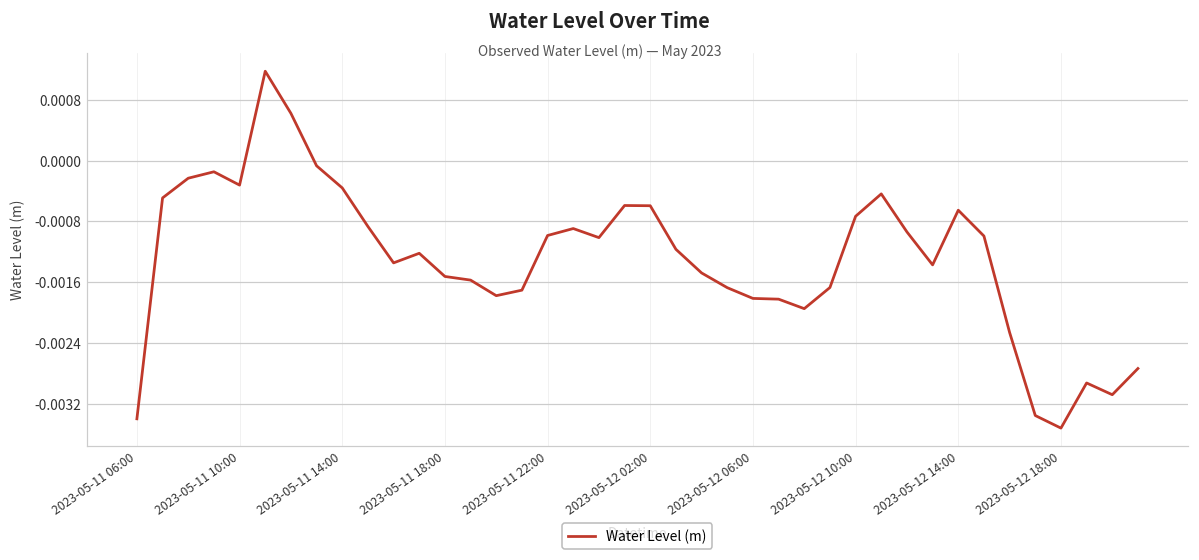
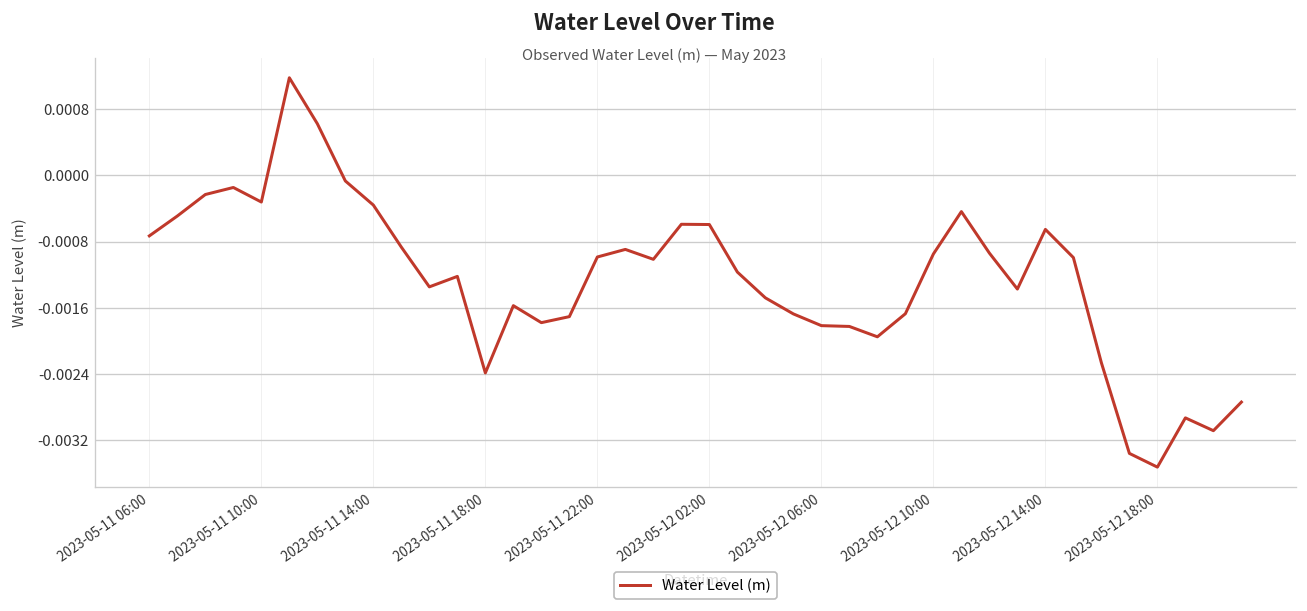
2023-05-11 06:00: -0.0034 -> -0.0007
2023-05-11 18:00: -0.0015 -> -0.0024
2023-05-12 10:00: -0.0007 -> -0.0010
